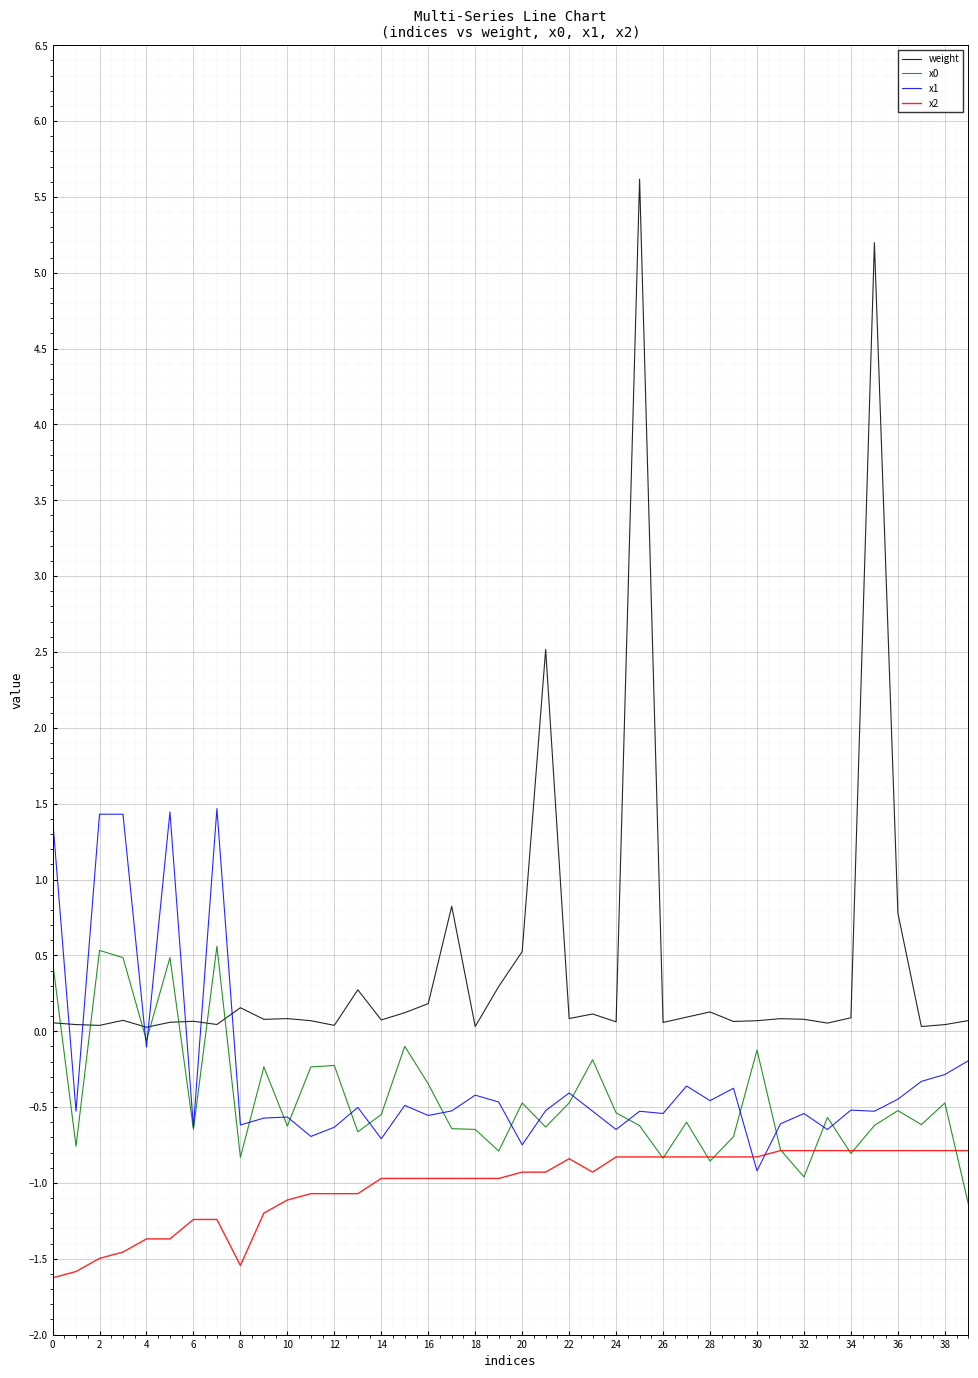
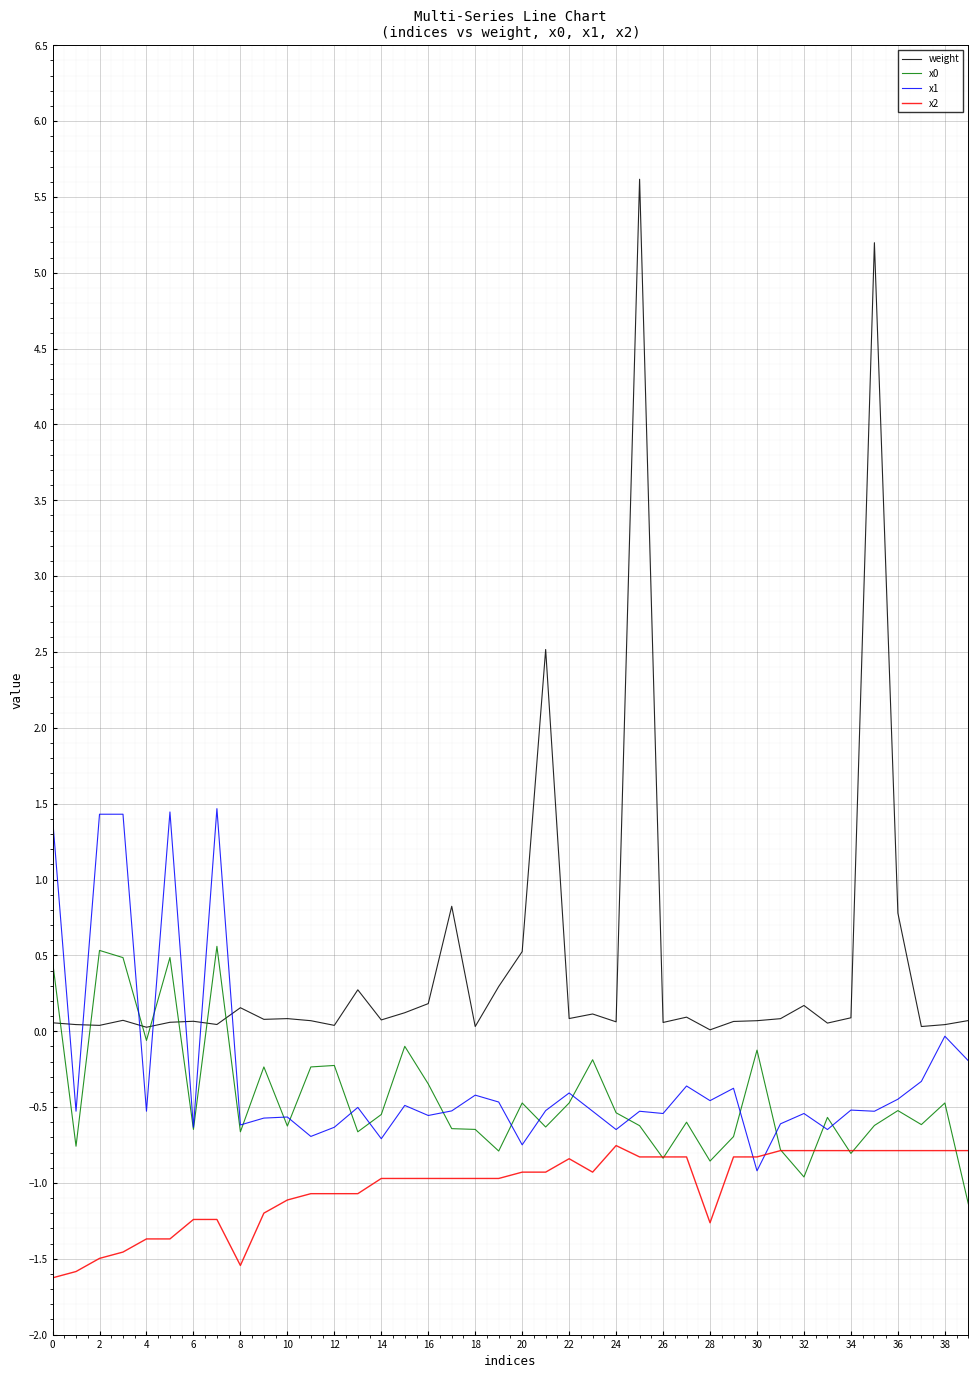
x1, 4: -0.11 -> -0.53
x0, 8: -0.83 -> -0.66
x2, 24: -0.83 -> -0.75
weight, 28: 0.13 -> 0.01
x2, 28: -0.83 -> -1.26
weight, 32: 0.08 -> 0.17
x1, 38: -0.29 -> -0.03
